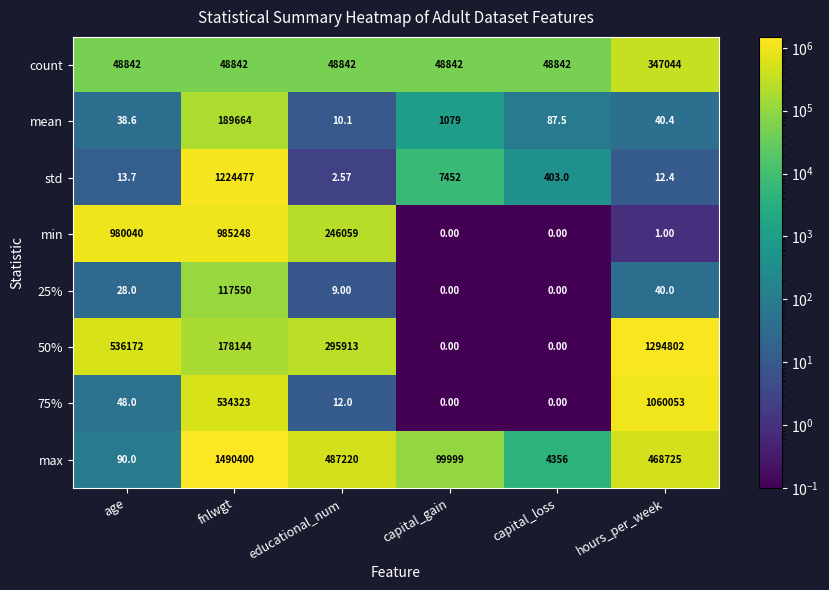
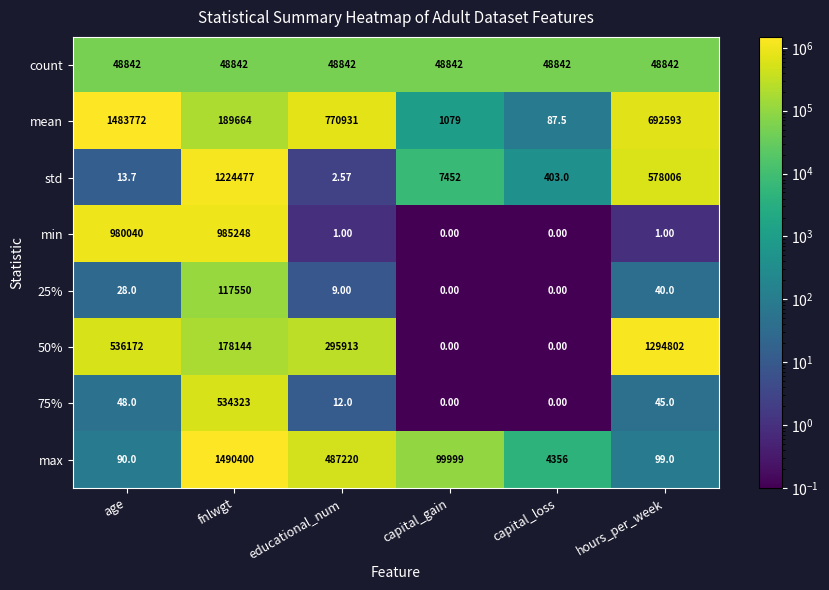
count, hours_per_week: 347044 -> 48842
mean, age: 38.6 -> 1483772
mean, educational_num: 10.1 -> 770931
mean, hours_per_week: 40.4 -> 692593
std, hours_per_week: 12.4 -> 578006
min, educational_num: 246059 -> 1.00
75%, hours_per_week: 1060053 -> 45.0
max, hours_per_week: 468725 -> 99.0
